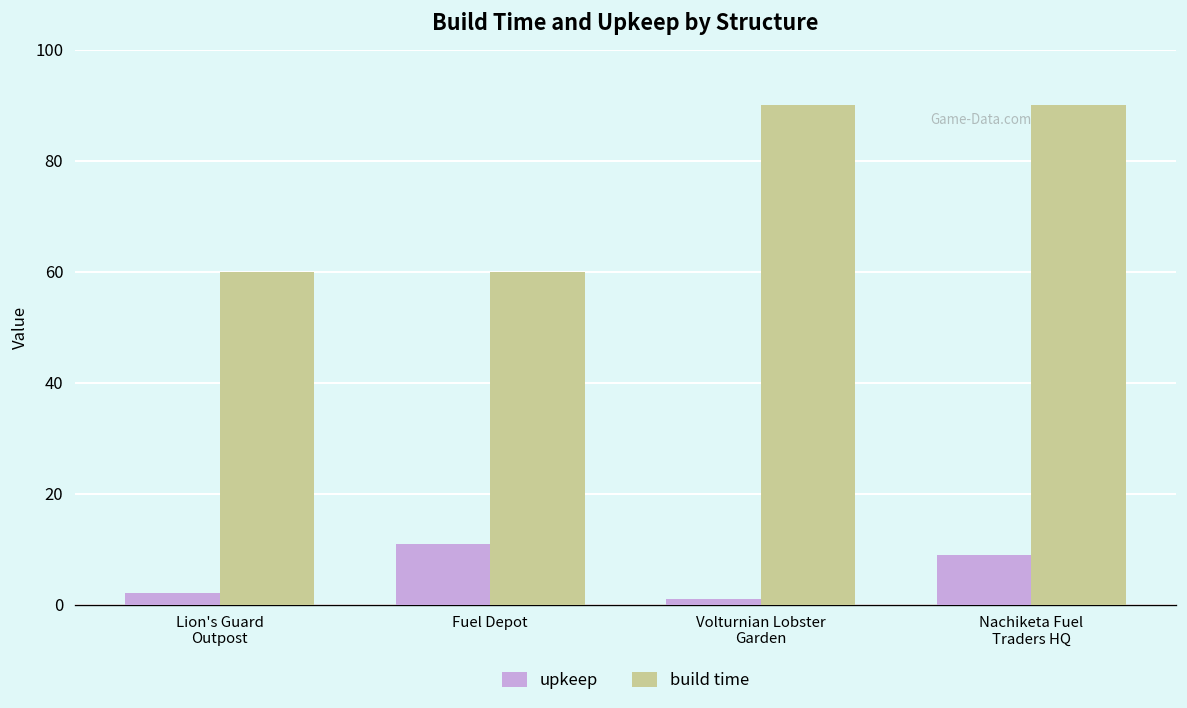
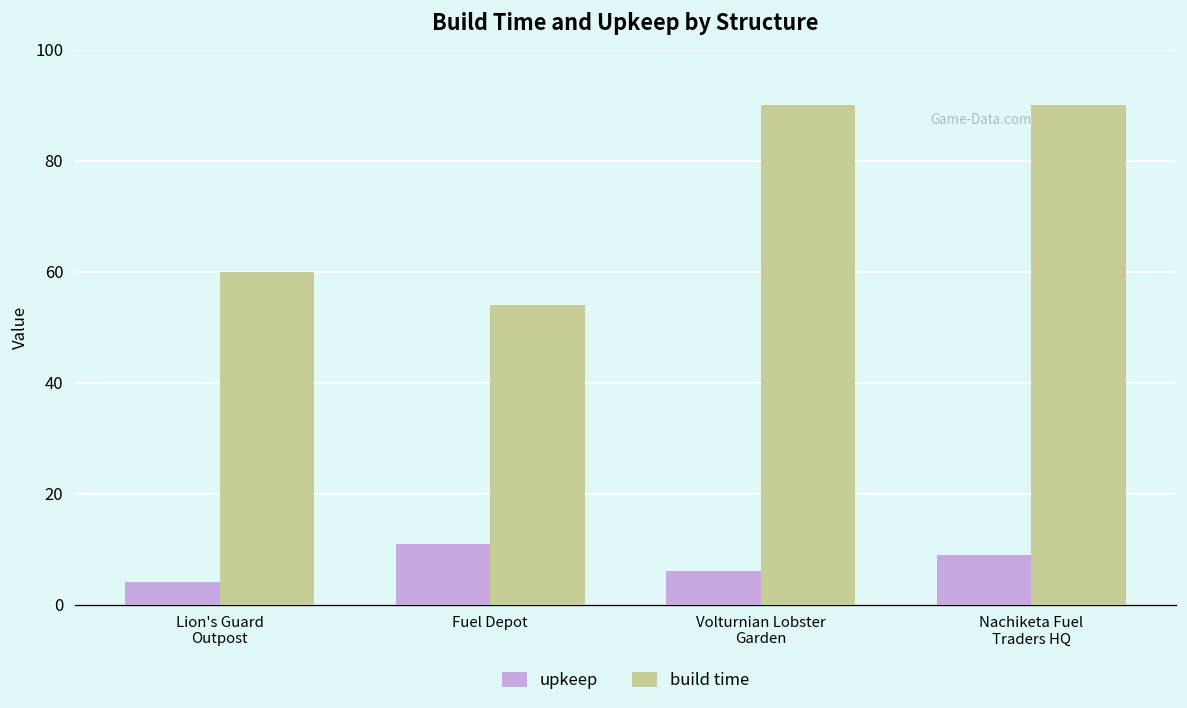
upkeep, Lion's Guard Outpost: 2 -> 4
build time, Fuel Depot: 60 -> 54
upkeep, Volturnian Lobster Garden: 1 -> 6
